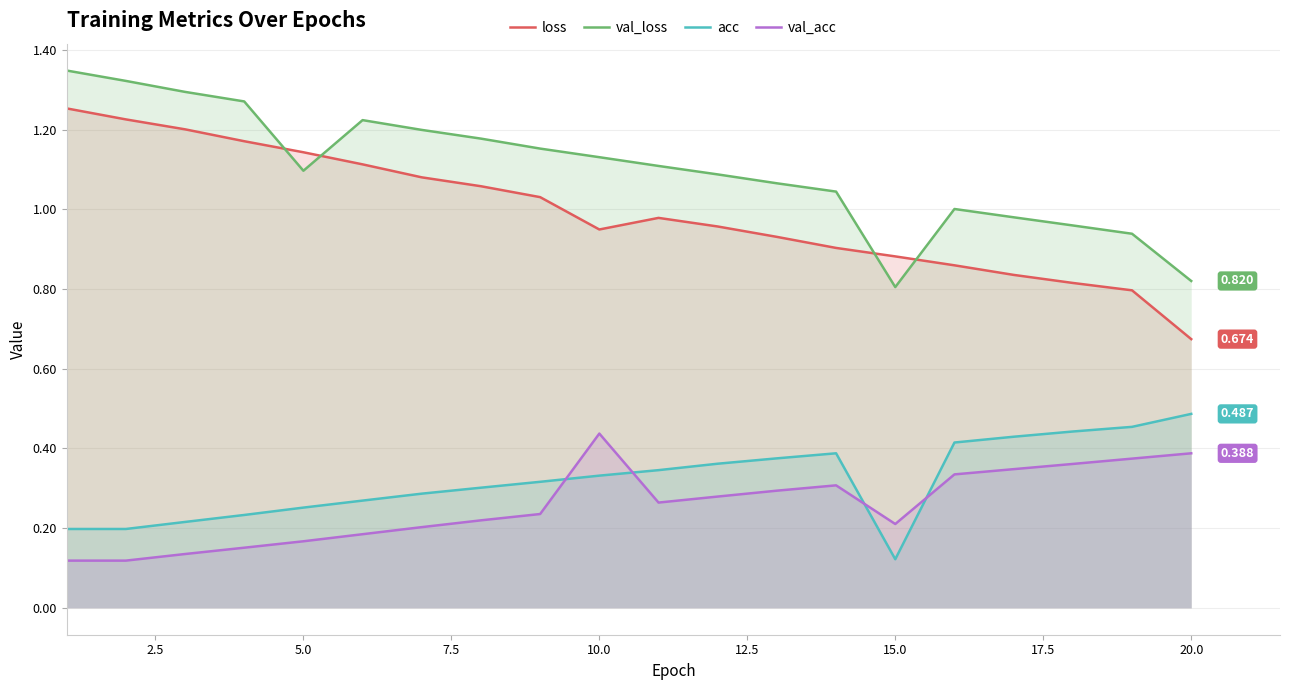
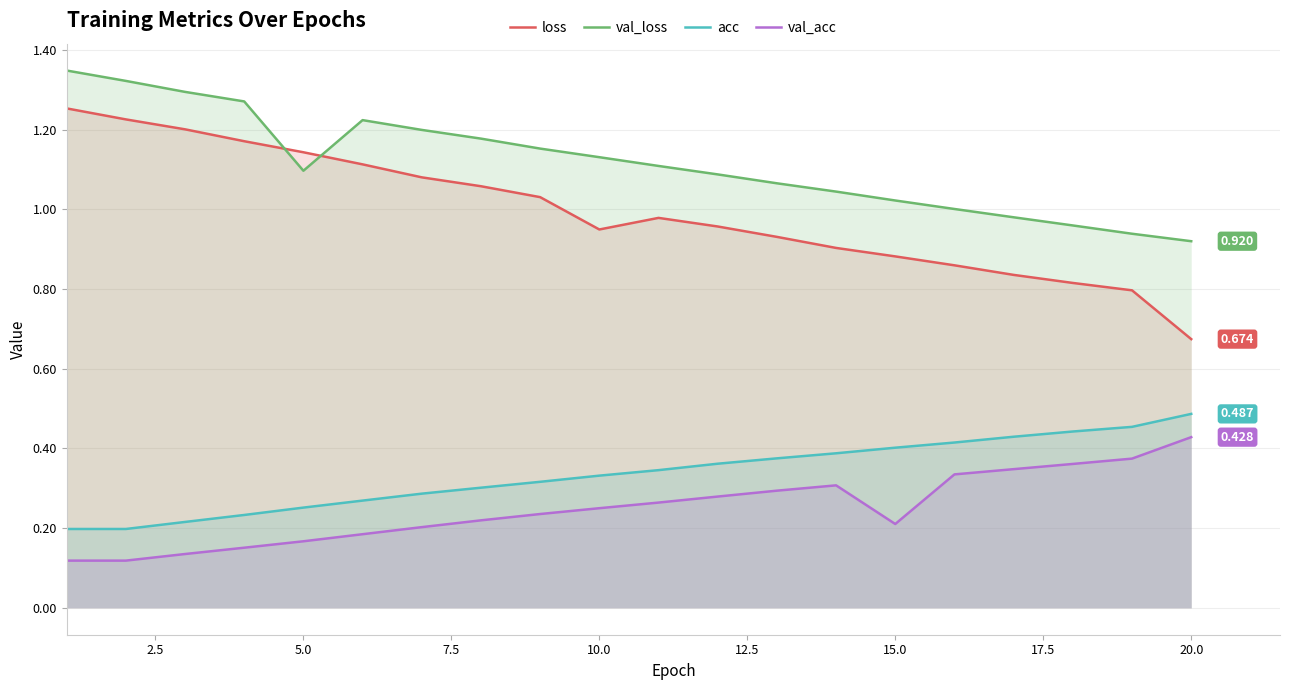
val_acc, 10.0: 0.44 -> 0.25
val_loss, 15.0: 0.80 -> 1.02
acc, 15.0: 0.12 -> 0.40
val_loss, 20.0: 0.820 -> 0.920
val_acc, 20.0: 0.388 -> 0.428
